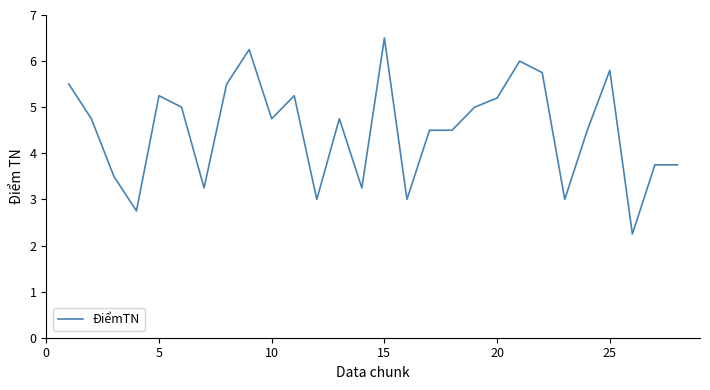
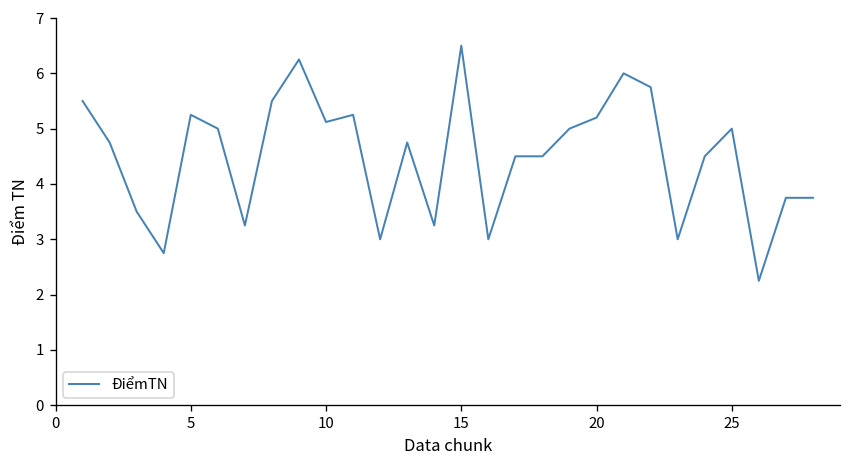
10: 4.8 -> 5.1
25: 5.8 -> 5.0
